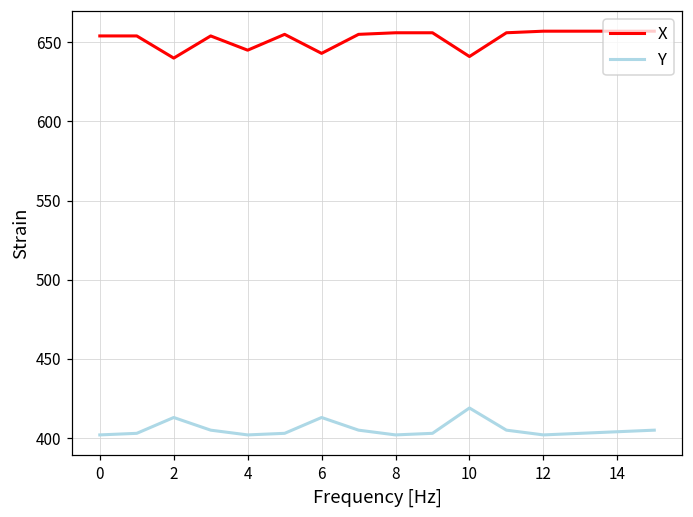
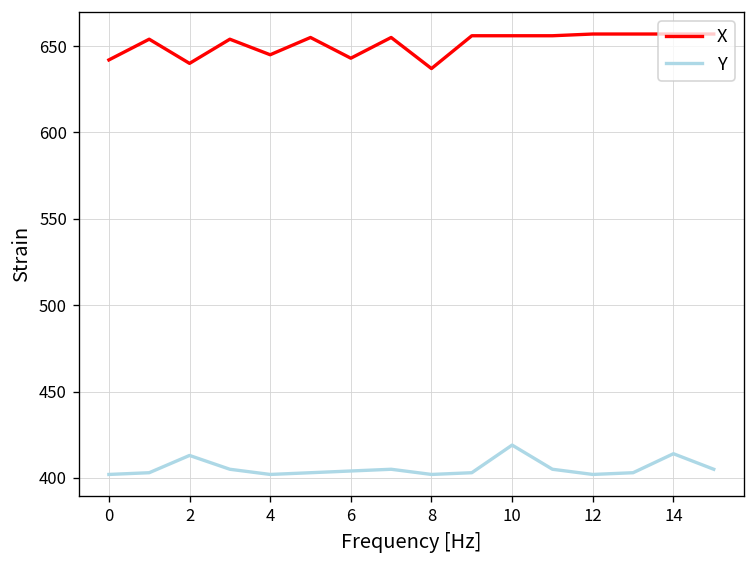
X, 0: 654 -> 642
Y, 6: 413 -> 404
X, 8: 656 -> 637
X, 10: 641 -> 656
Y, 14: 404 -> 414
